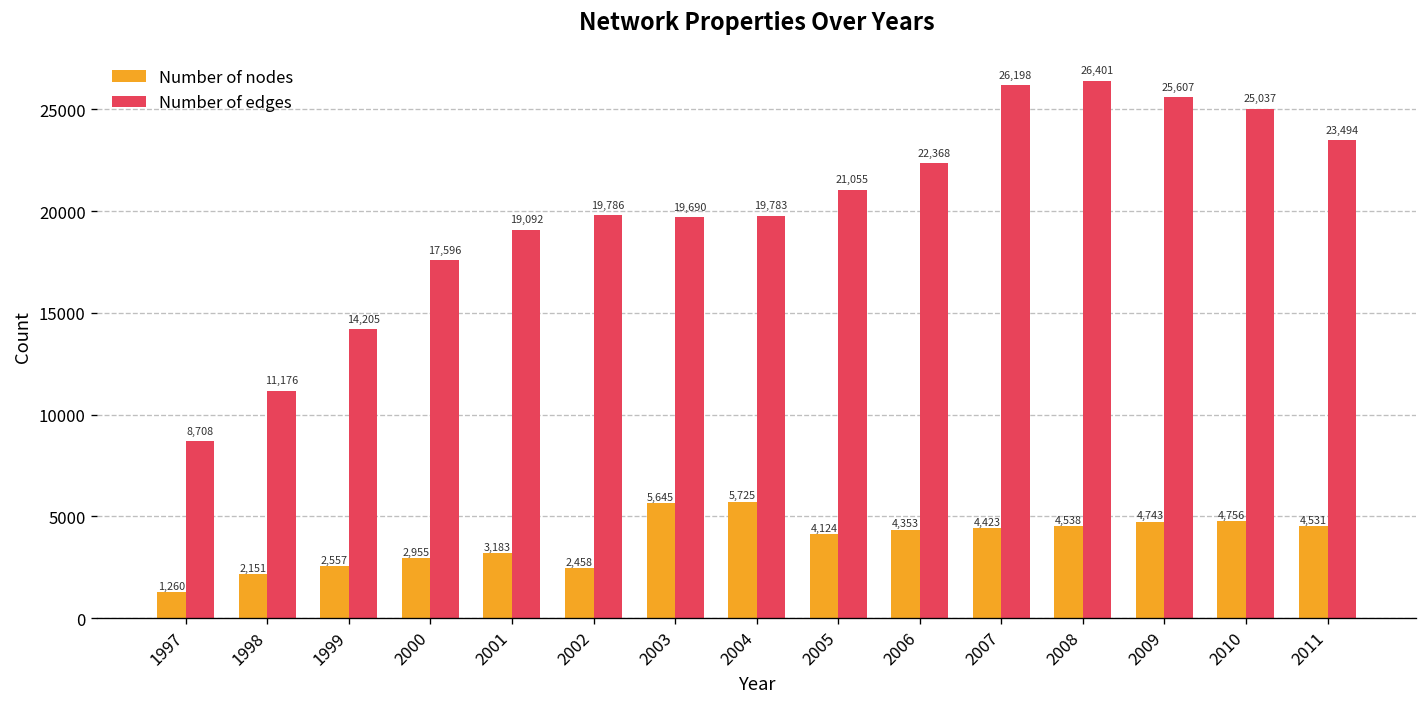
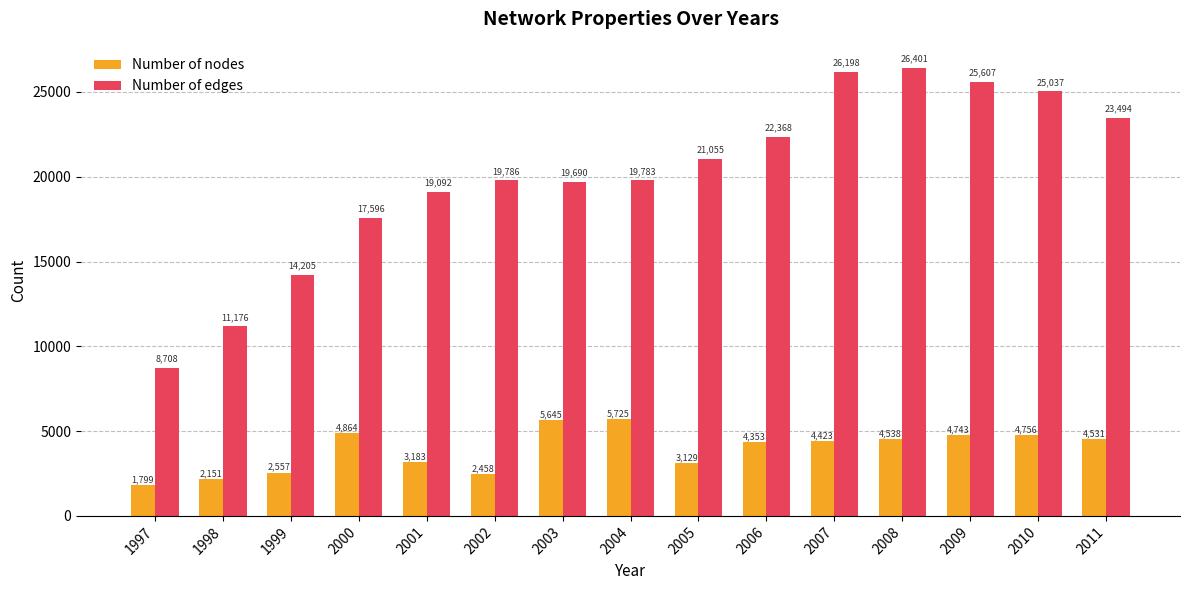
Number of nodes, 1997: 1,260 -> 1,799
Number of nodes, 2000: 2,955 -> 4,864
Number of nodes, 2005: 4,124 -> 3,129
